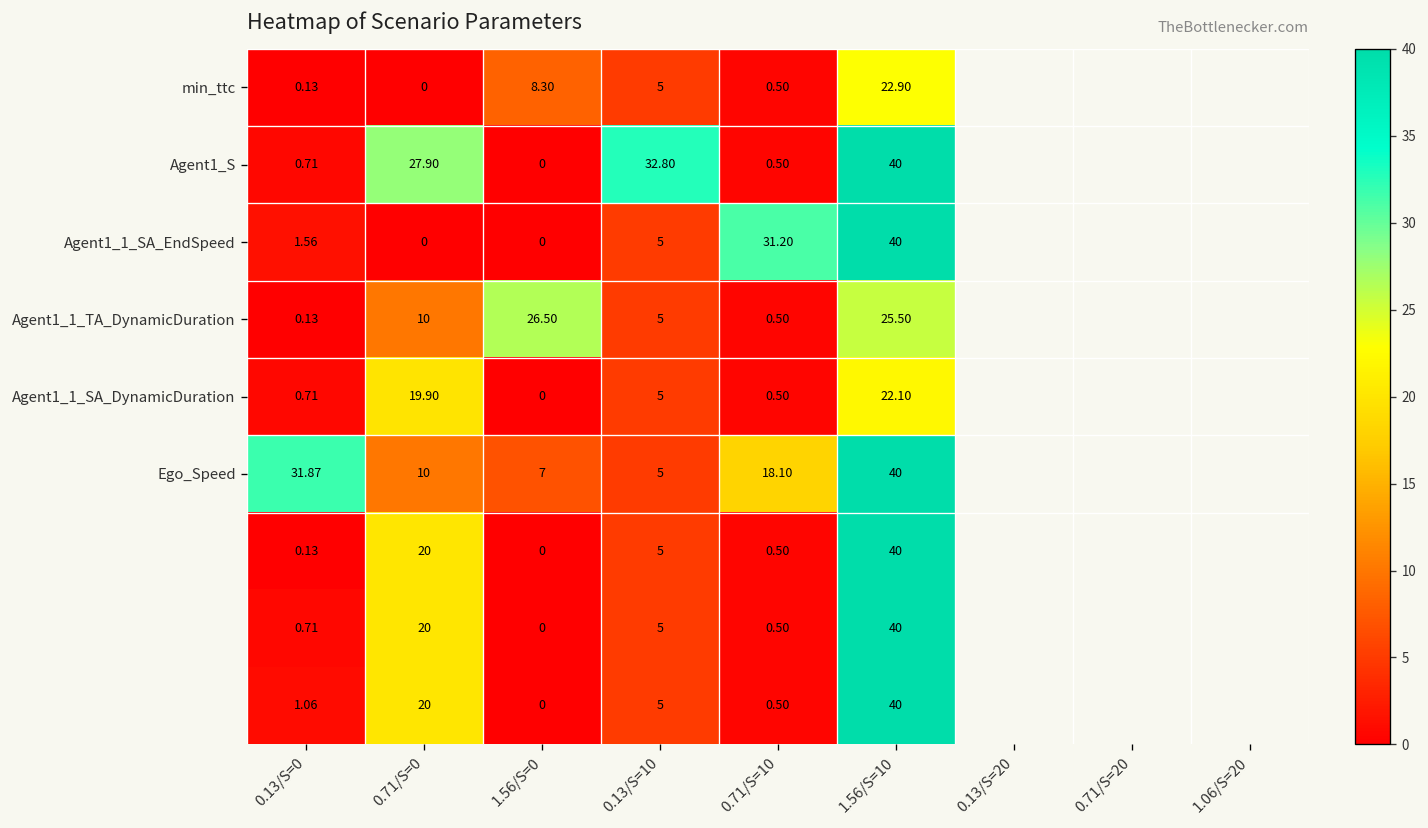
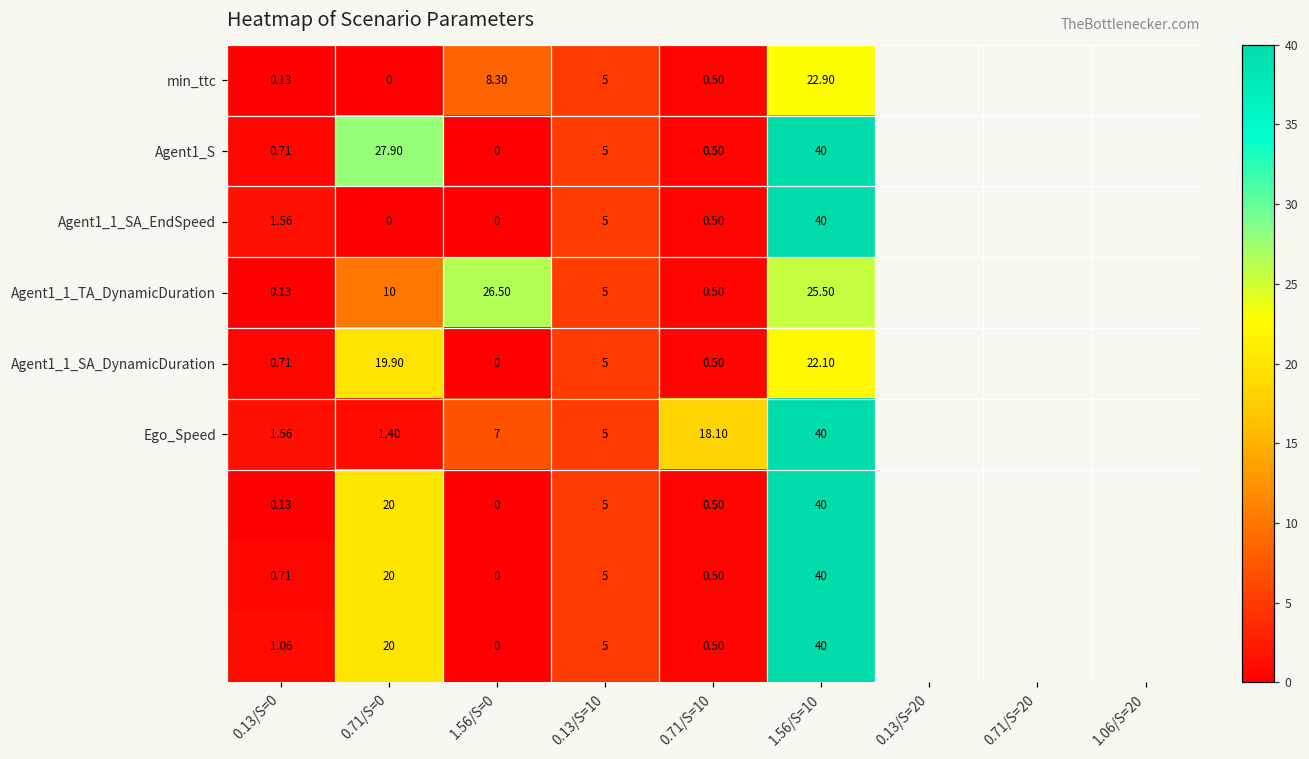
Agent1_S, 0.13/S=10: 32.80 -> 5
Agent1_1_SA_EndSpeed, 0.71/S=10: 31.20 -> 0.50
Ego_Speed, 0.13/S=0: 31.87 -> 1.56
Ego_Speed, 0.71/S=0: 10 -> 1.40
